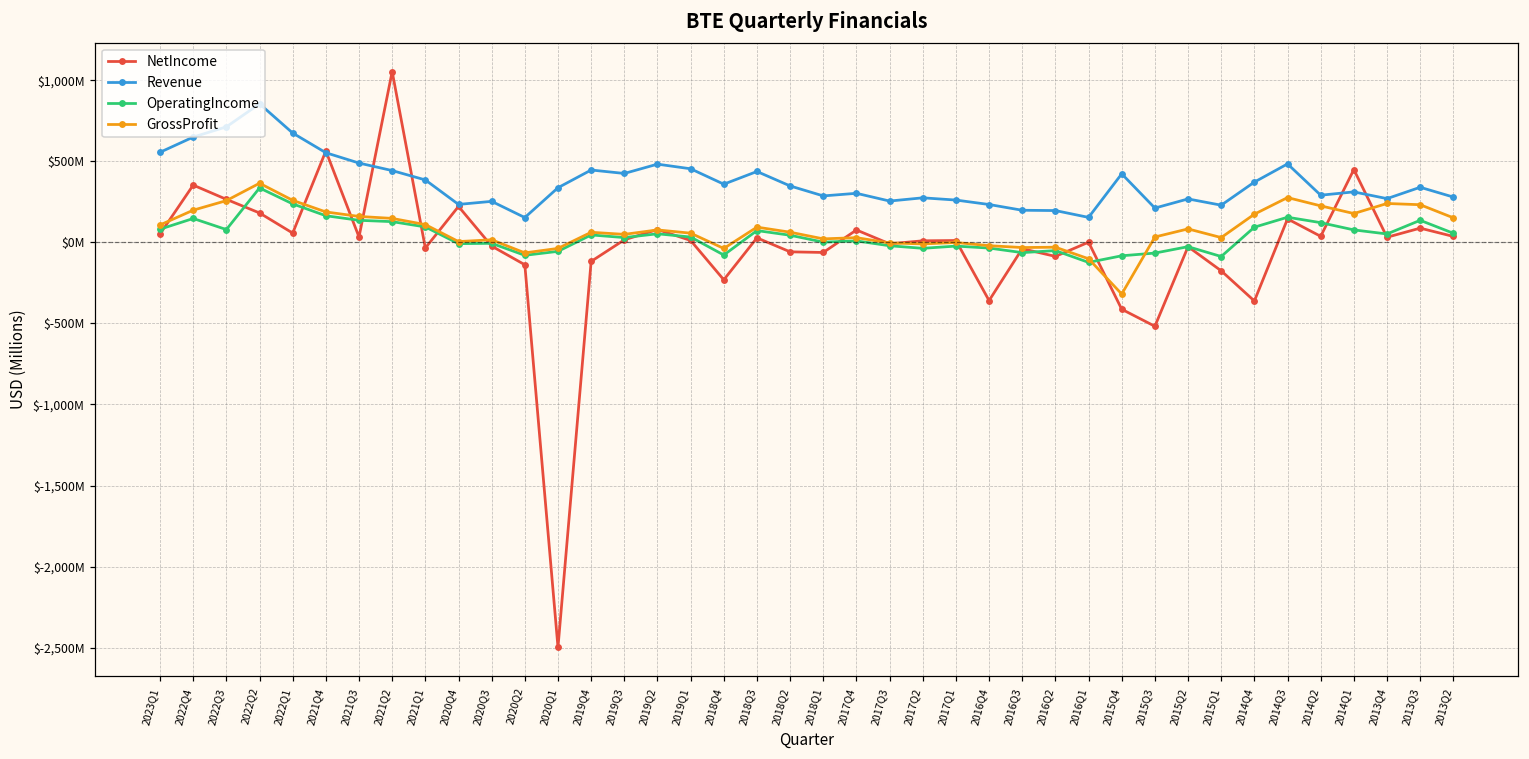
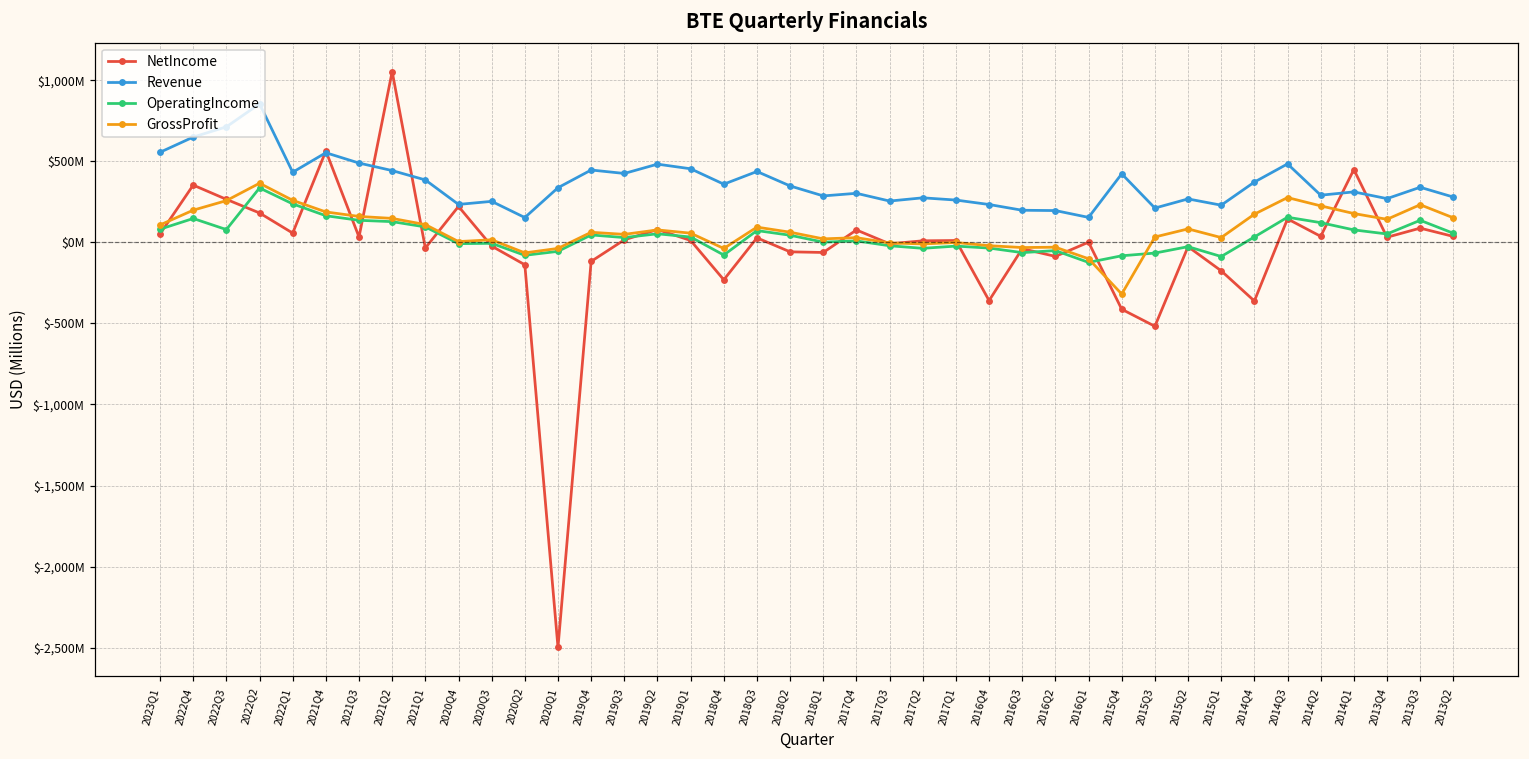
Revenue, 2022Q1: $670,000,000 -> $430,000,000
OperatingIncome, 2014Q4: $90,000,000 -> $30,000,000
GrossProfit, 2013Q4: $240,000,000 -> $140,000,000
